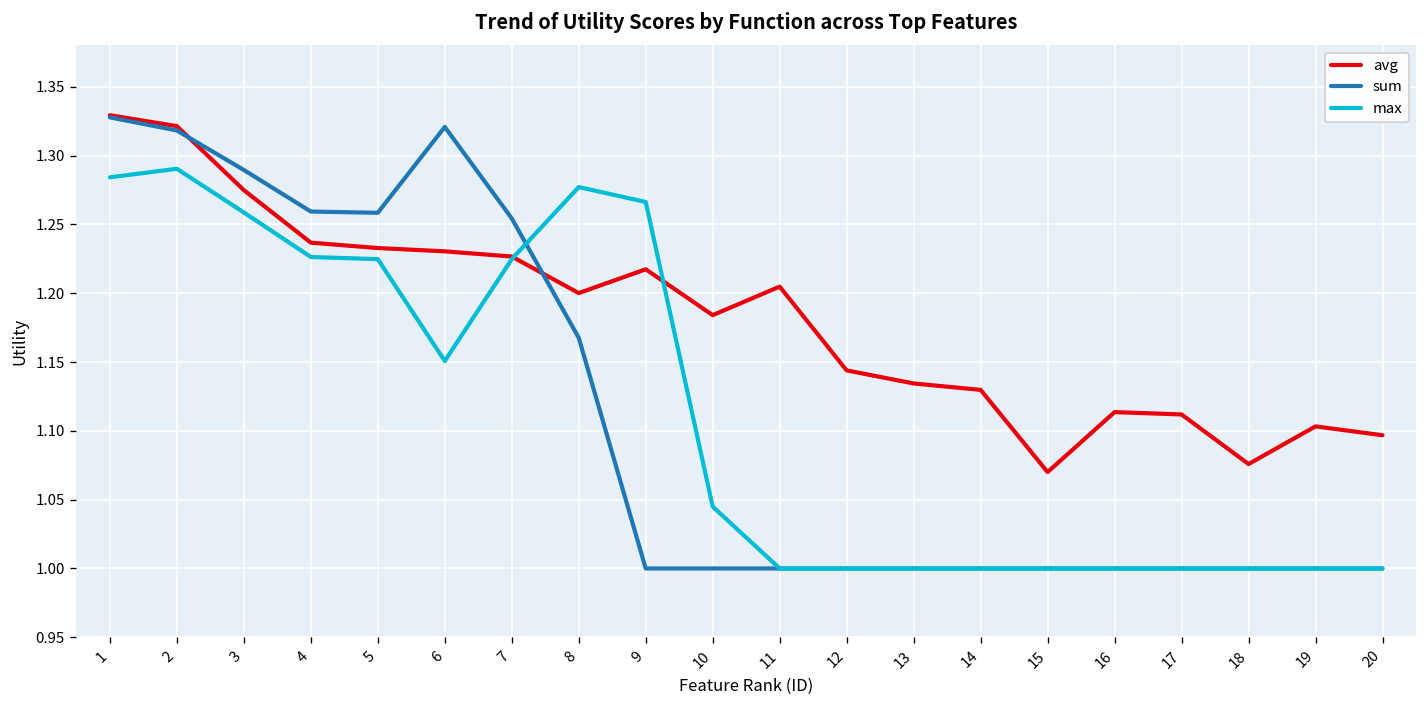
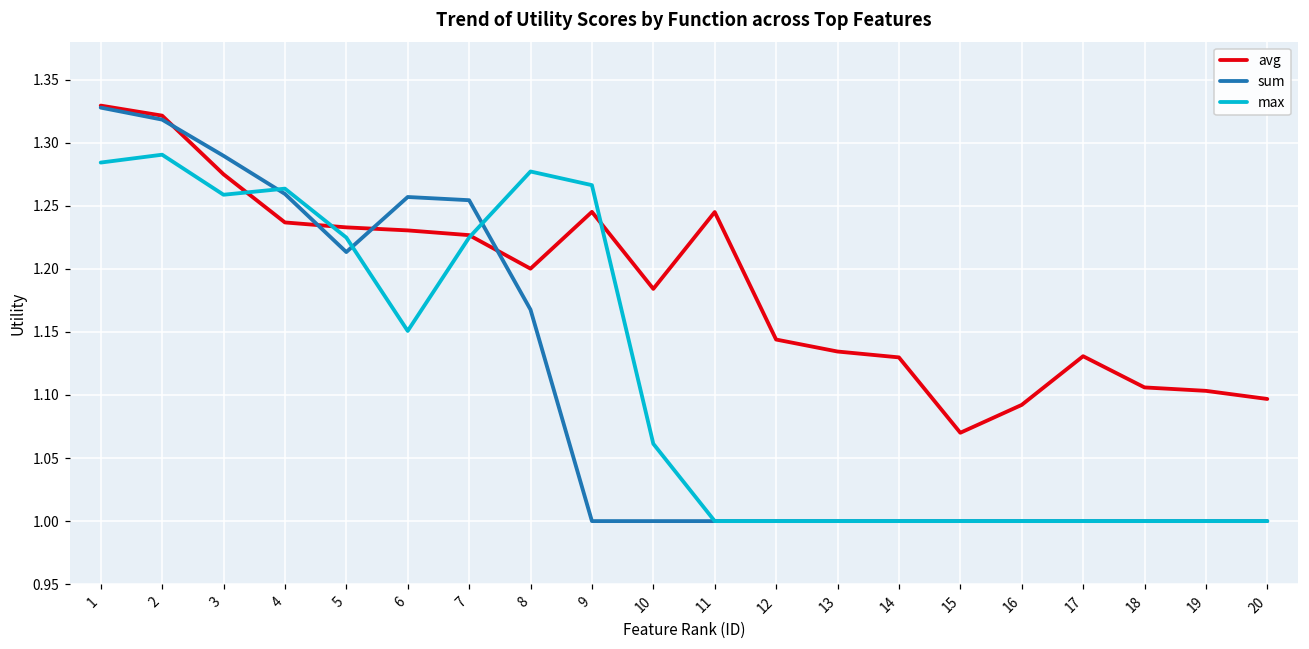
max, 4: 1.226 -> 1.264
sum, 5: 1.258 -> 1.213
sum, 6: 1.321 -> 1.257
avg, 9: 1.217 -> 1.245
max, 10: 1.045 -> 1.061
avg, 11: 1.205 -> 1.245
avg, 16: 1.114 -> 1.092
avg, 17: 1.112 -> 1.131
avg, 18: 1.076 -> 1.106
